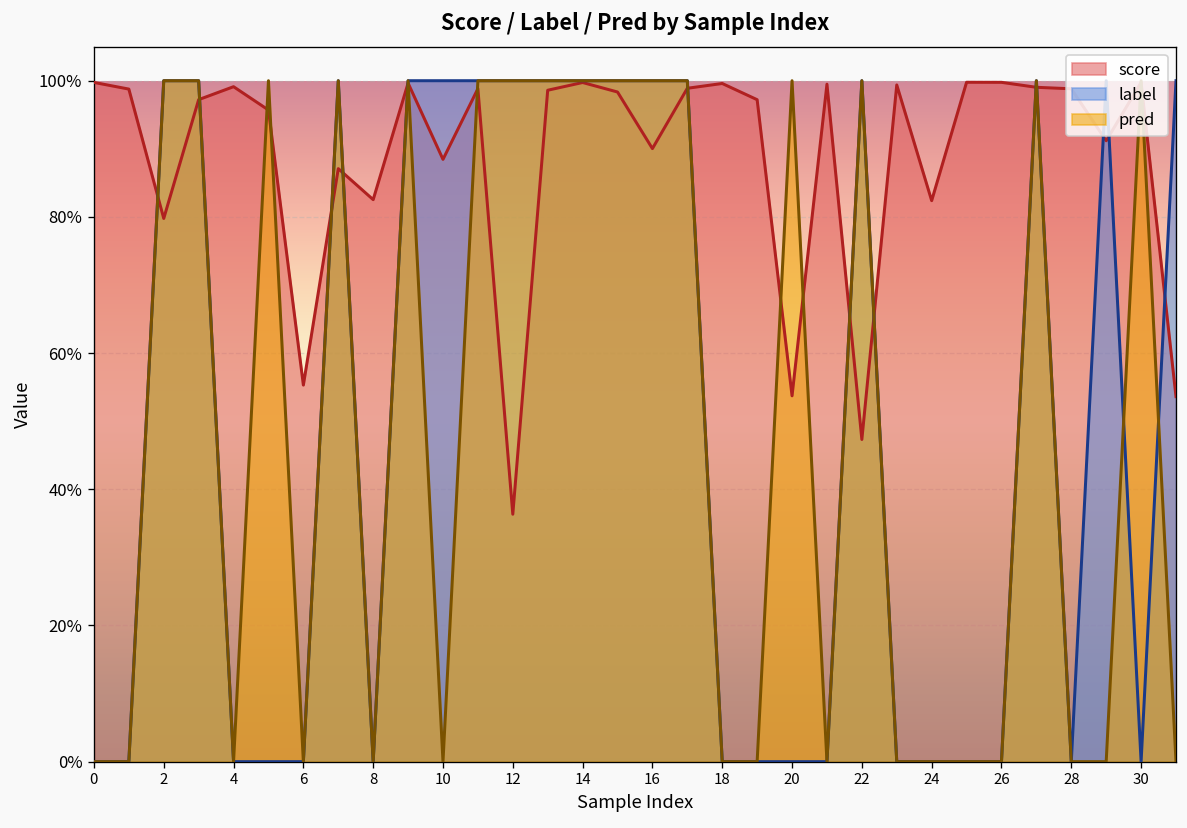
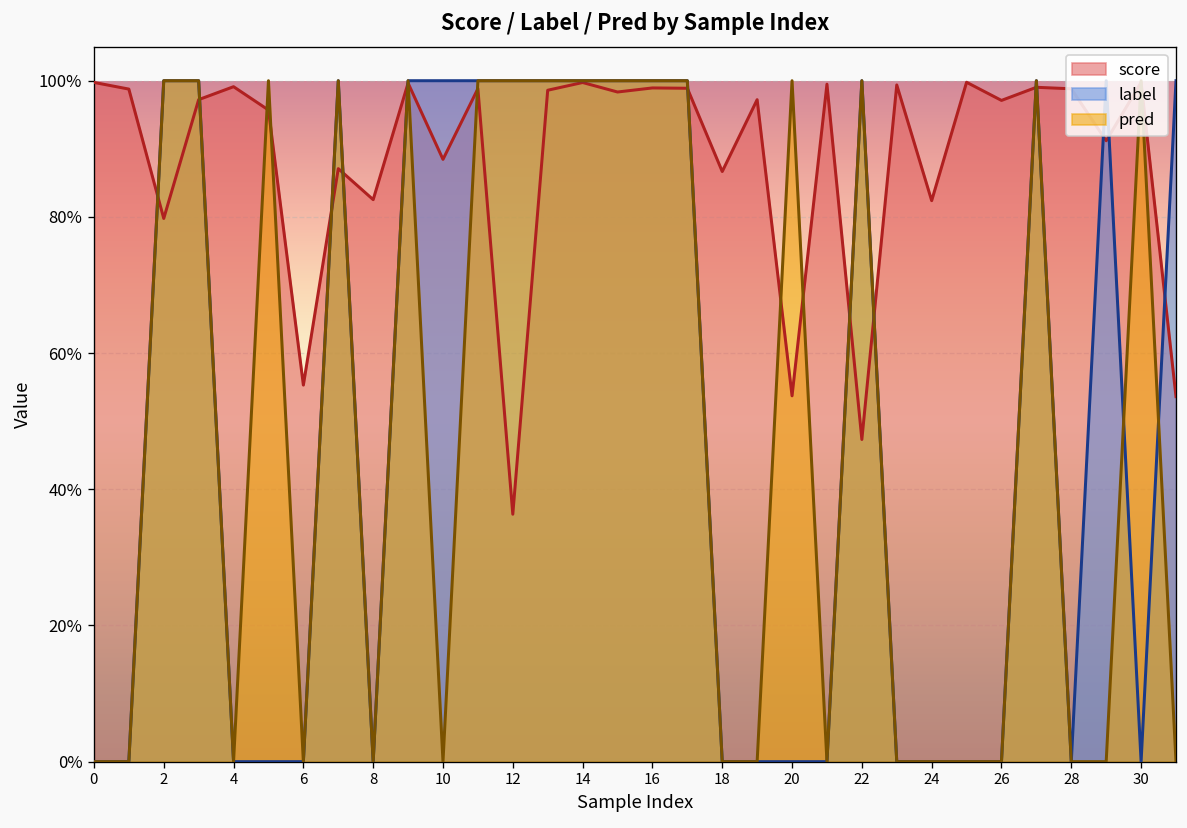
score, 16: 90% -> 99%
score, 18: 100% -> 87%
score, 26: 100% -> 97%
